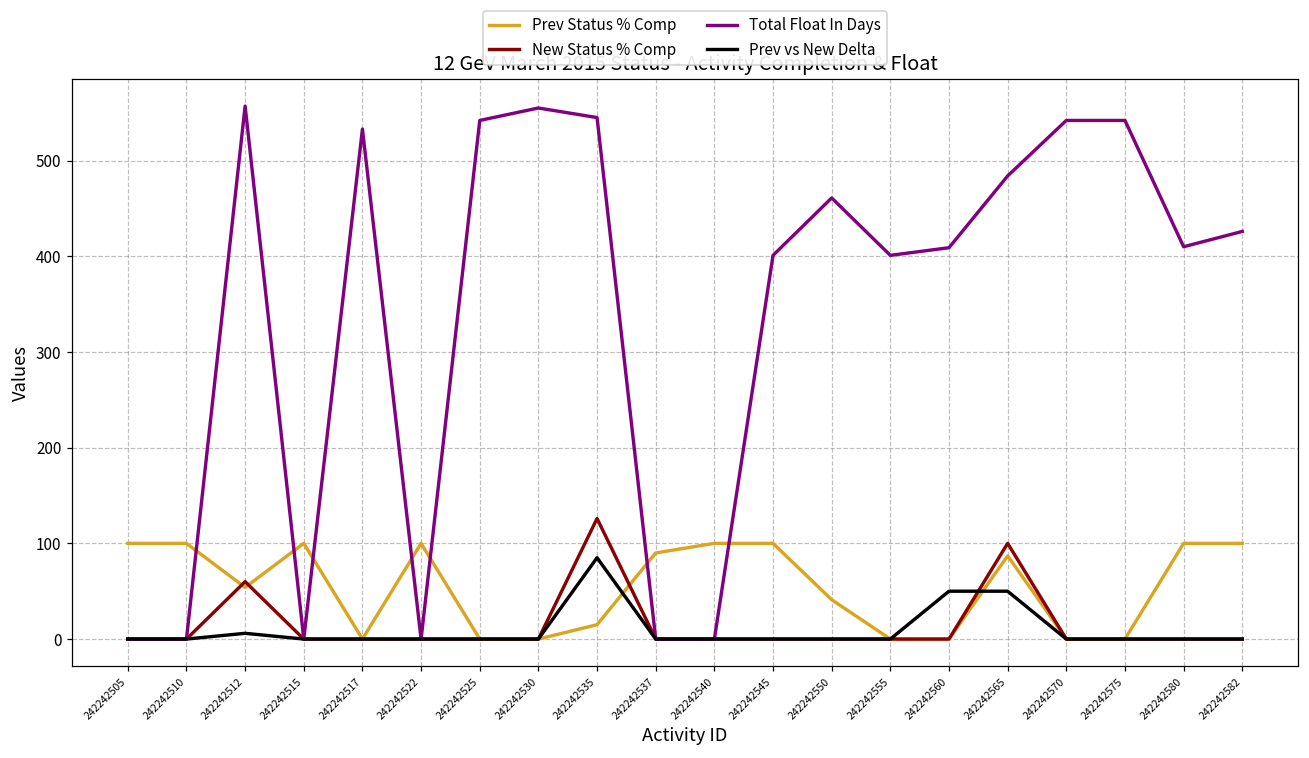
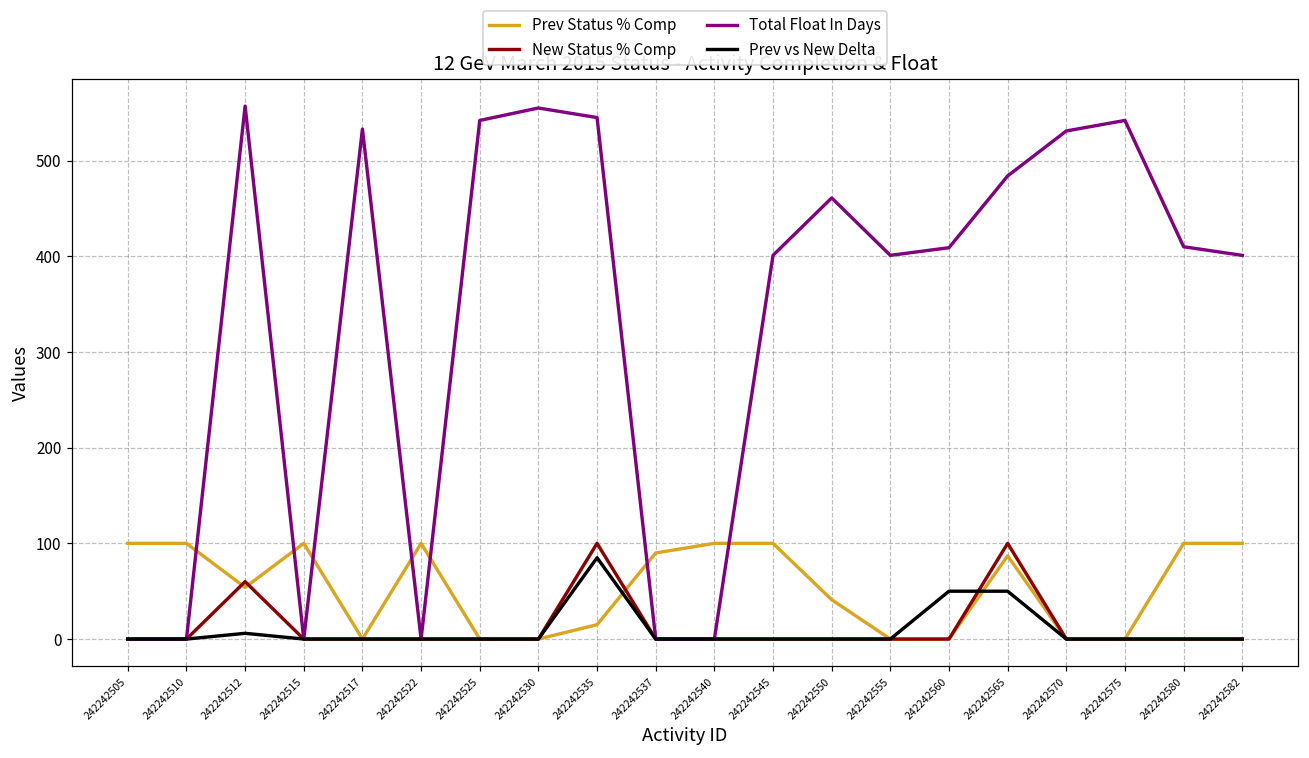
New Status % Comp, 242242535: 130 -> 100
Total Float In Days, 242242570: 540 -> 530
Total Float In Days, 242242582: 430 -> 400
